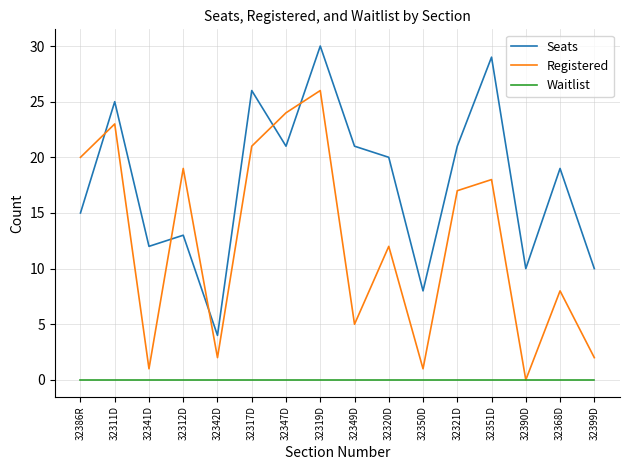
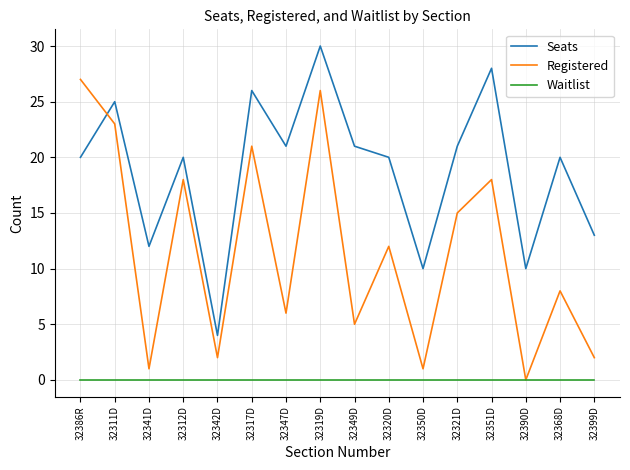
Seats, 32386R: 15 -> 20
Registered, 32386R: 20 -> 27
Seats, 32312D: 13 -> 20
Registered, 32312D: 19 -> 18
Registered, 32347D: 24 -> 6
Seats, 32350D: 8 -> 10
Registered, 32321D: 17 -> 15
Seats, 32351D: 29 -> 28
Seats, 32368D: 19 -> 20
Seats, 32399D: 10 -> 13
